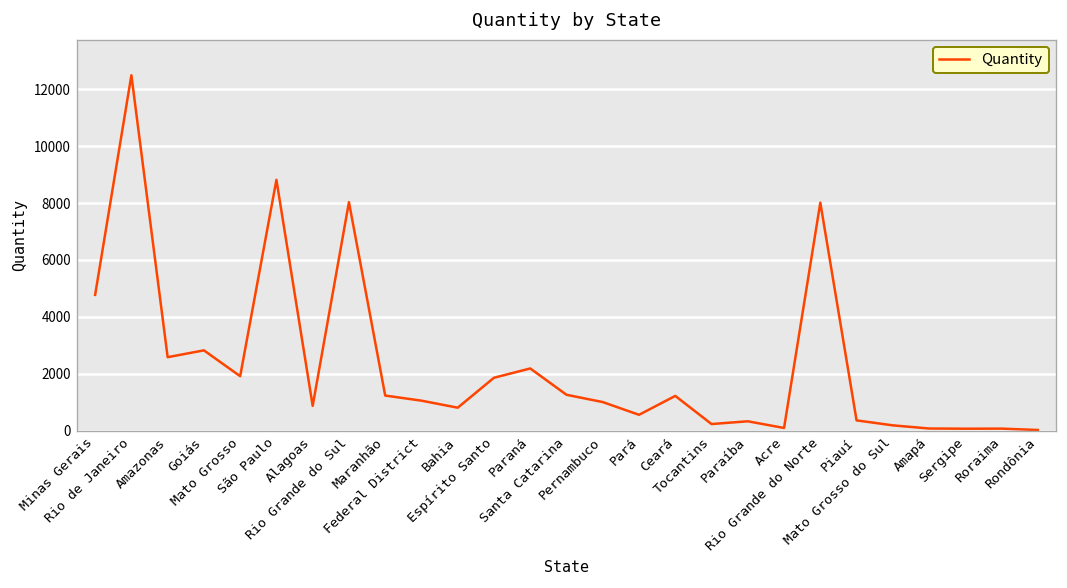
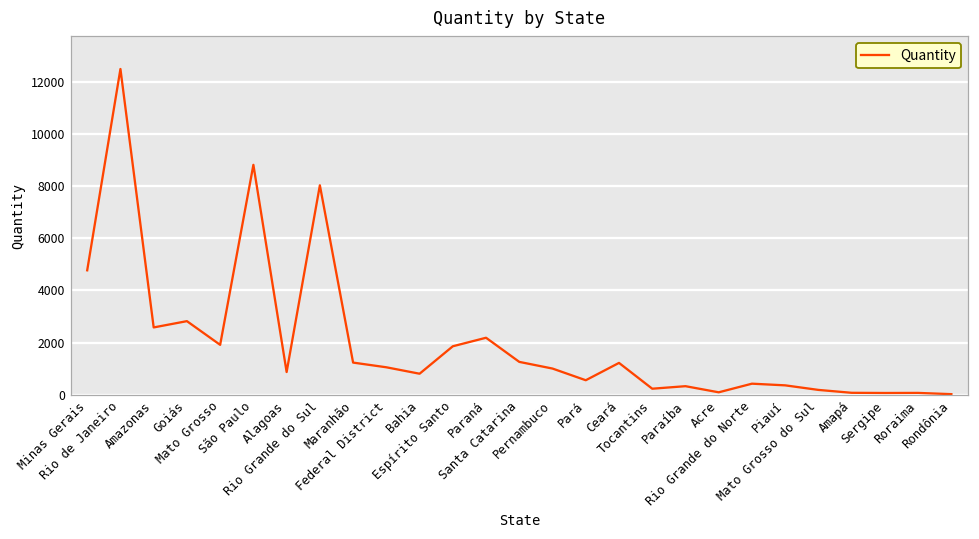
Rio Grande do Norte: 8000 -> 400
